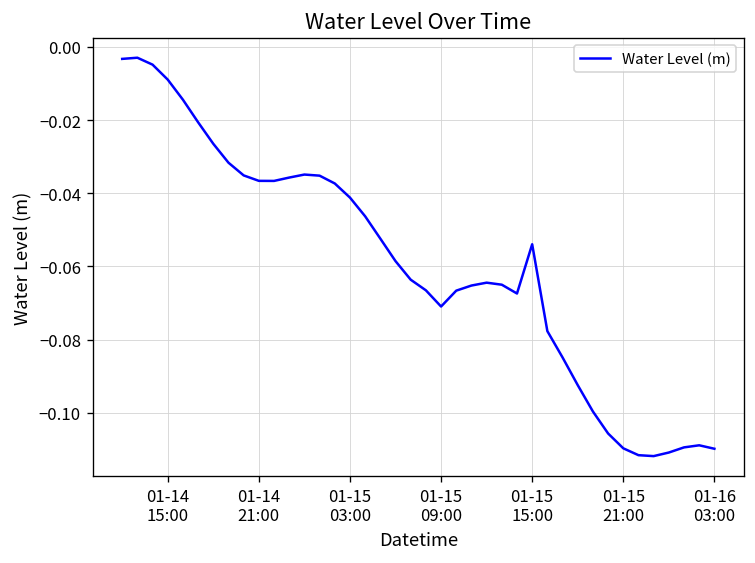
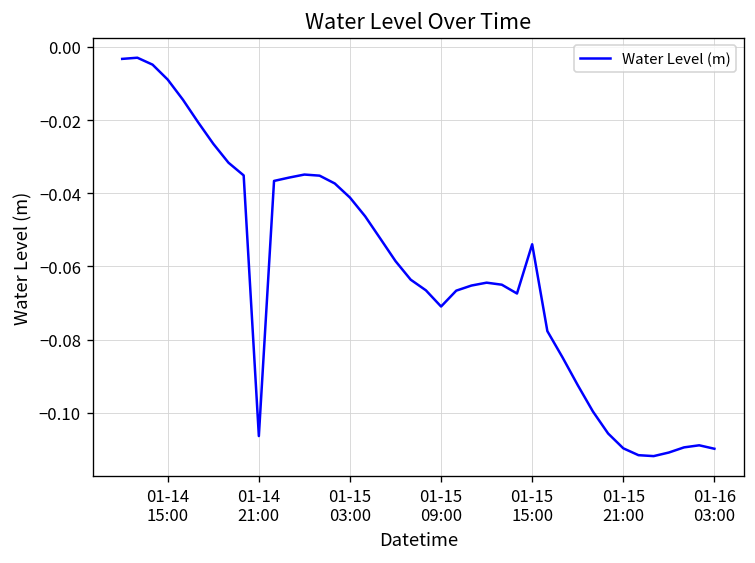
01-14 21:00: -0.037 -> -0.106
